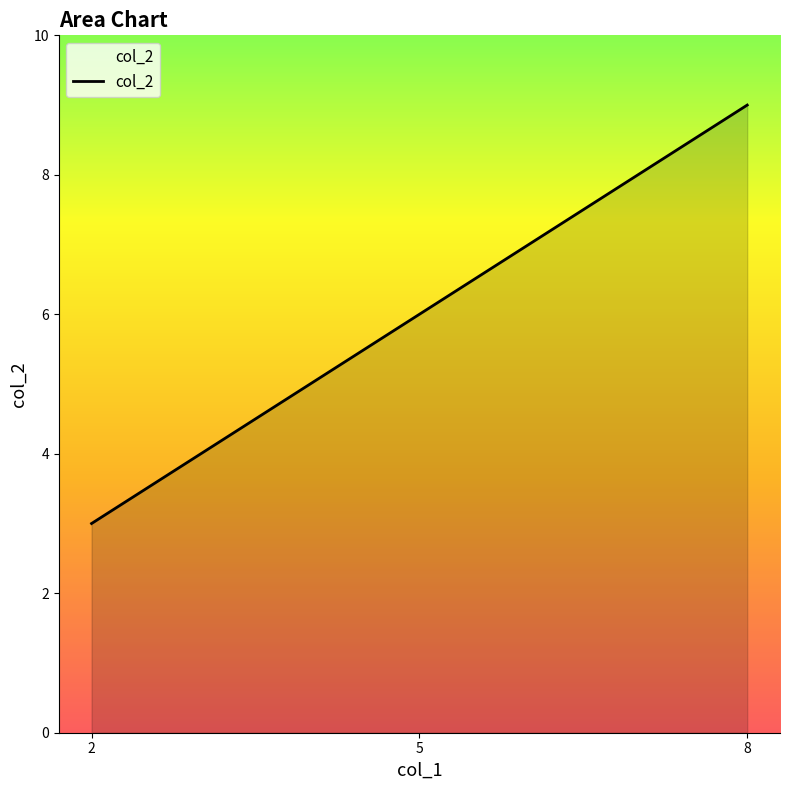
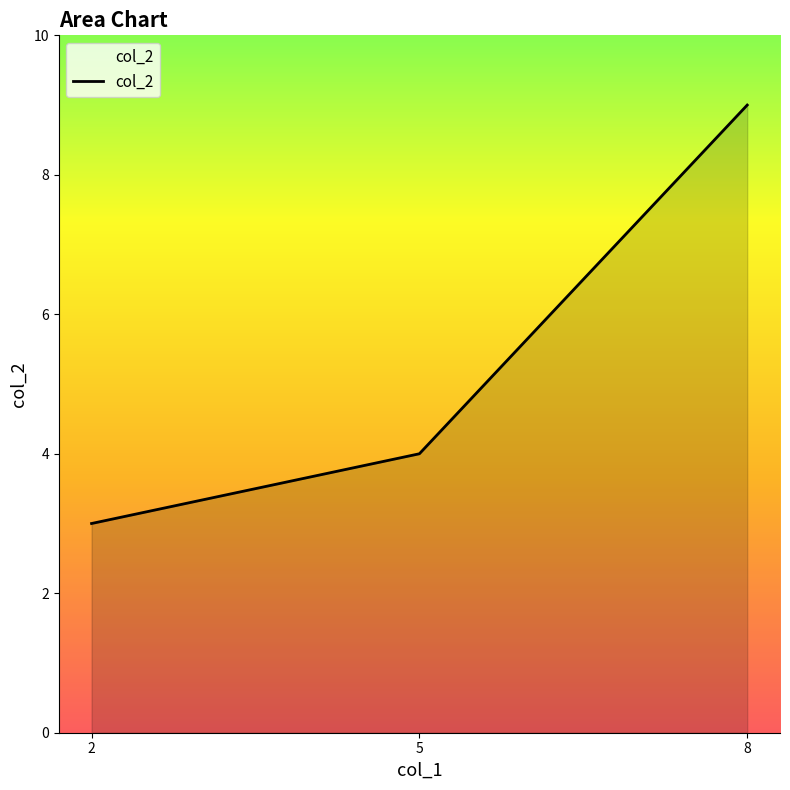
5: 6 -> 4
